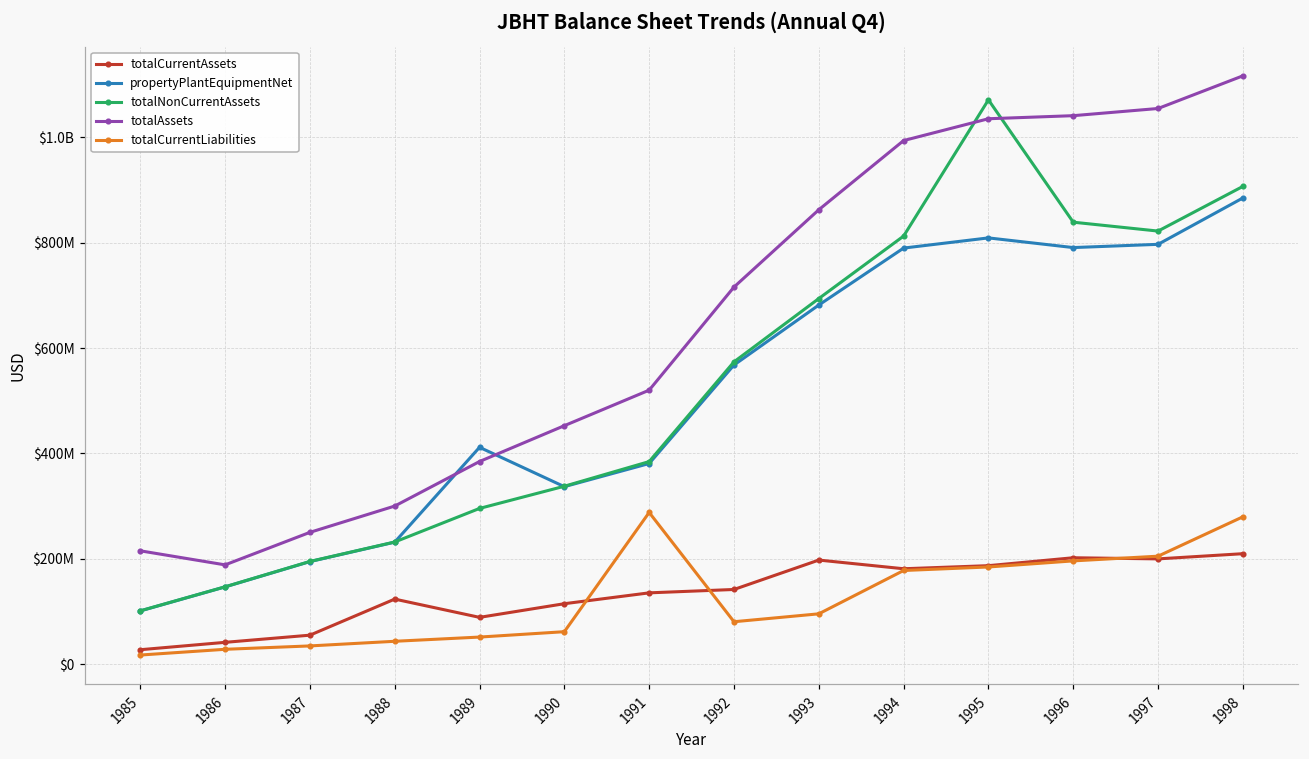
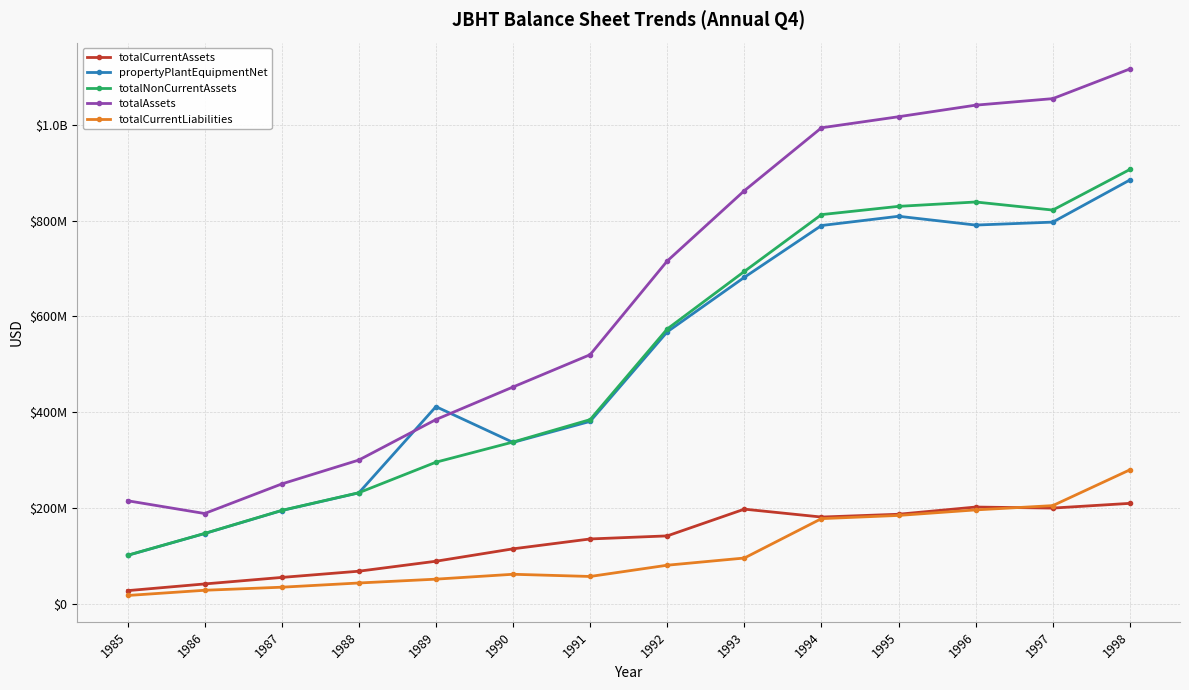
totalCurrentAssets, 1988: $120000000 -> $70000000
totalCurrentLiabilities, 1991: $290000000 -> $60000000
totalNonCurrentAssets, 1995: $1070000000 -> $830000000
totalAssets, 1995: $1040000000 -> $1020000000
